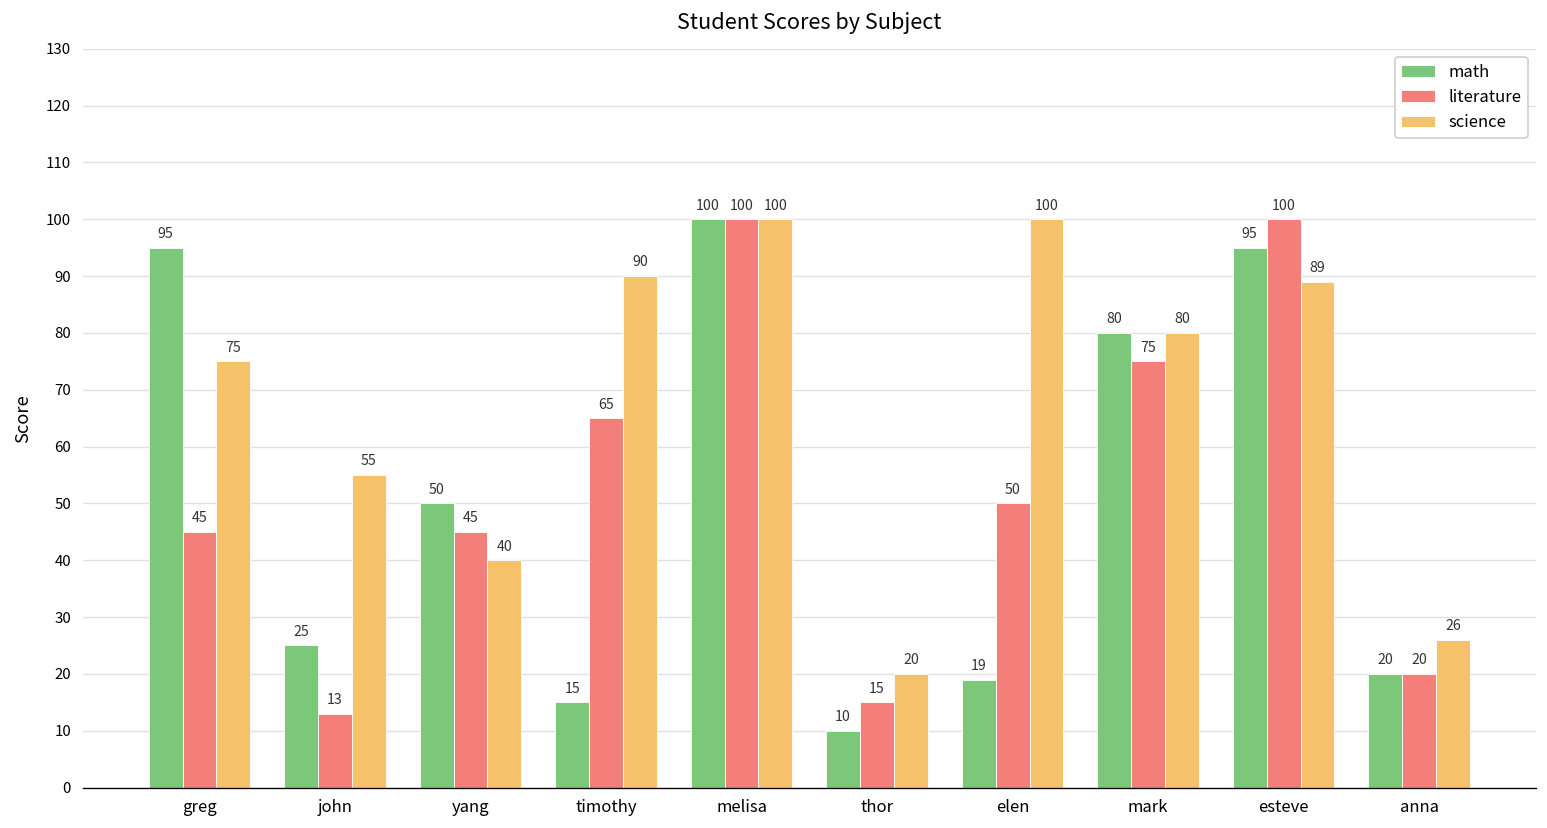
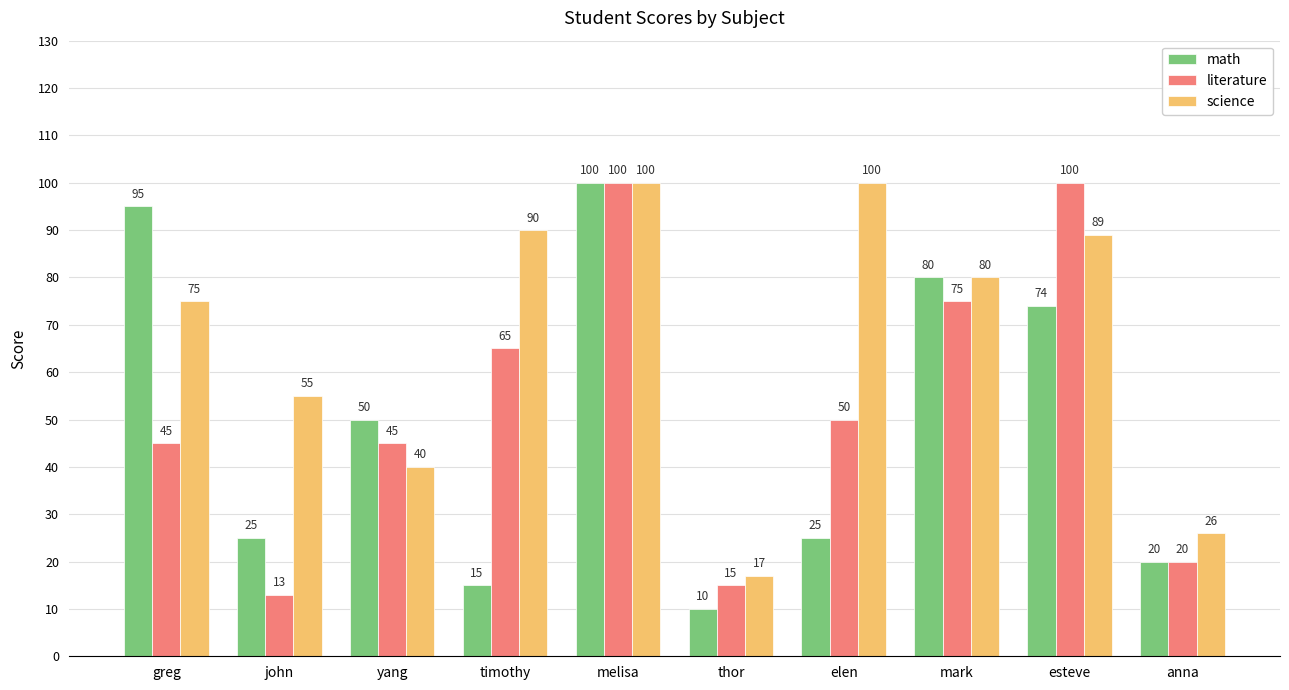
science, thor: 20 -> 17
math, elen: 19 -> 25
math, esteve: 95 -> 74
